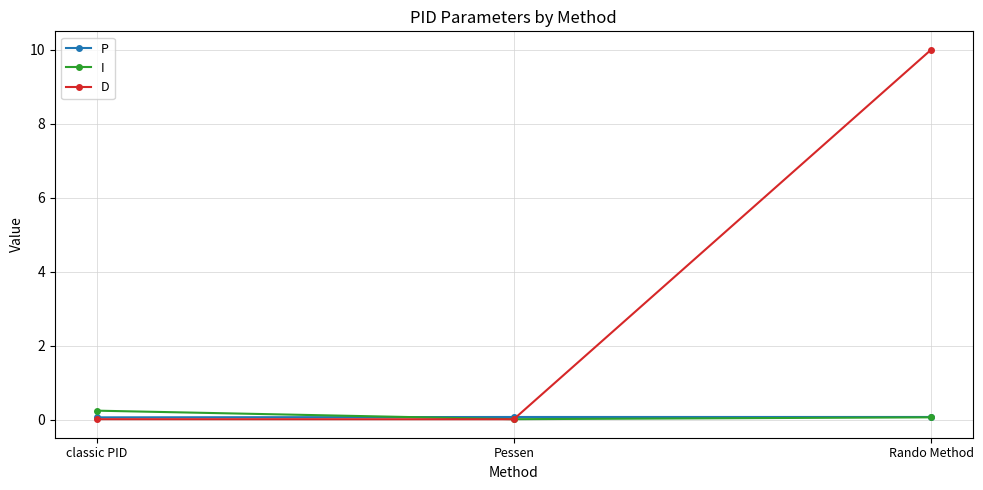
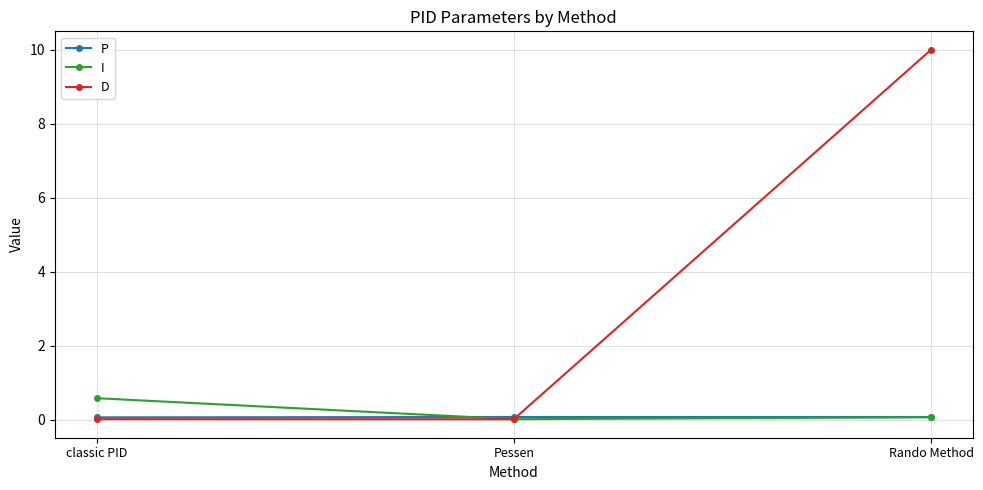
I, classic PID: 0.2 -> 0.6
